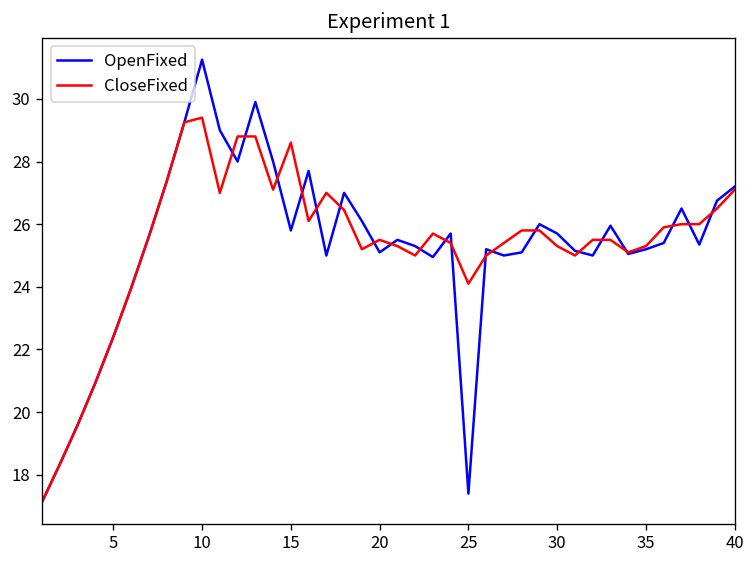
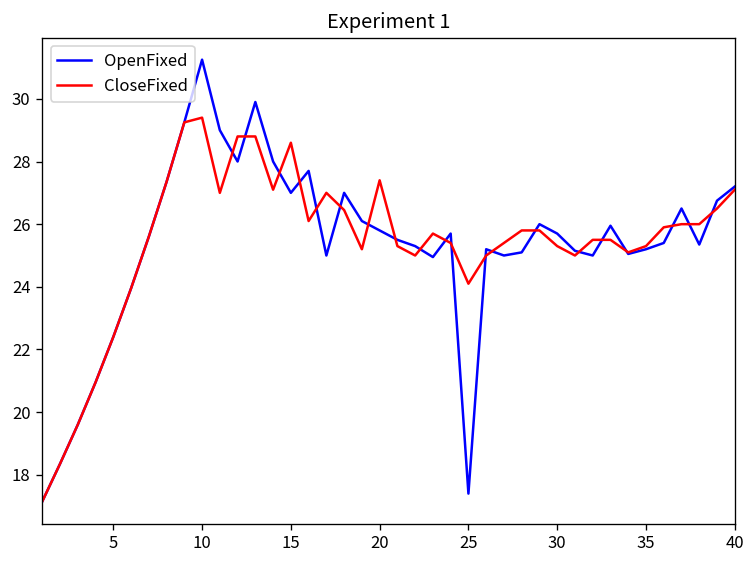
OpenFixed, 15: 25.8 -> 27.0
OpenFixed, 20: 25.1 -> 25.8
CloseFixed, 20: 25.5 -> 27.4
